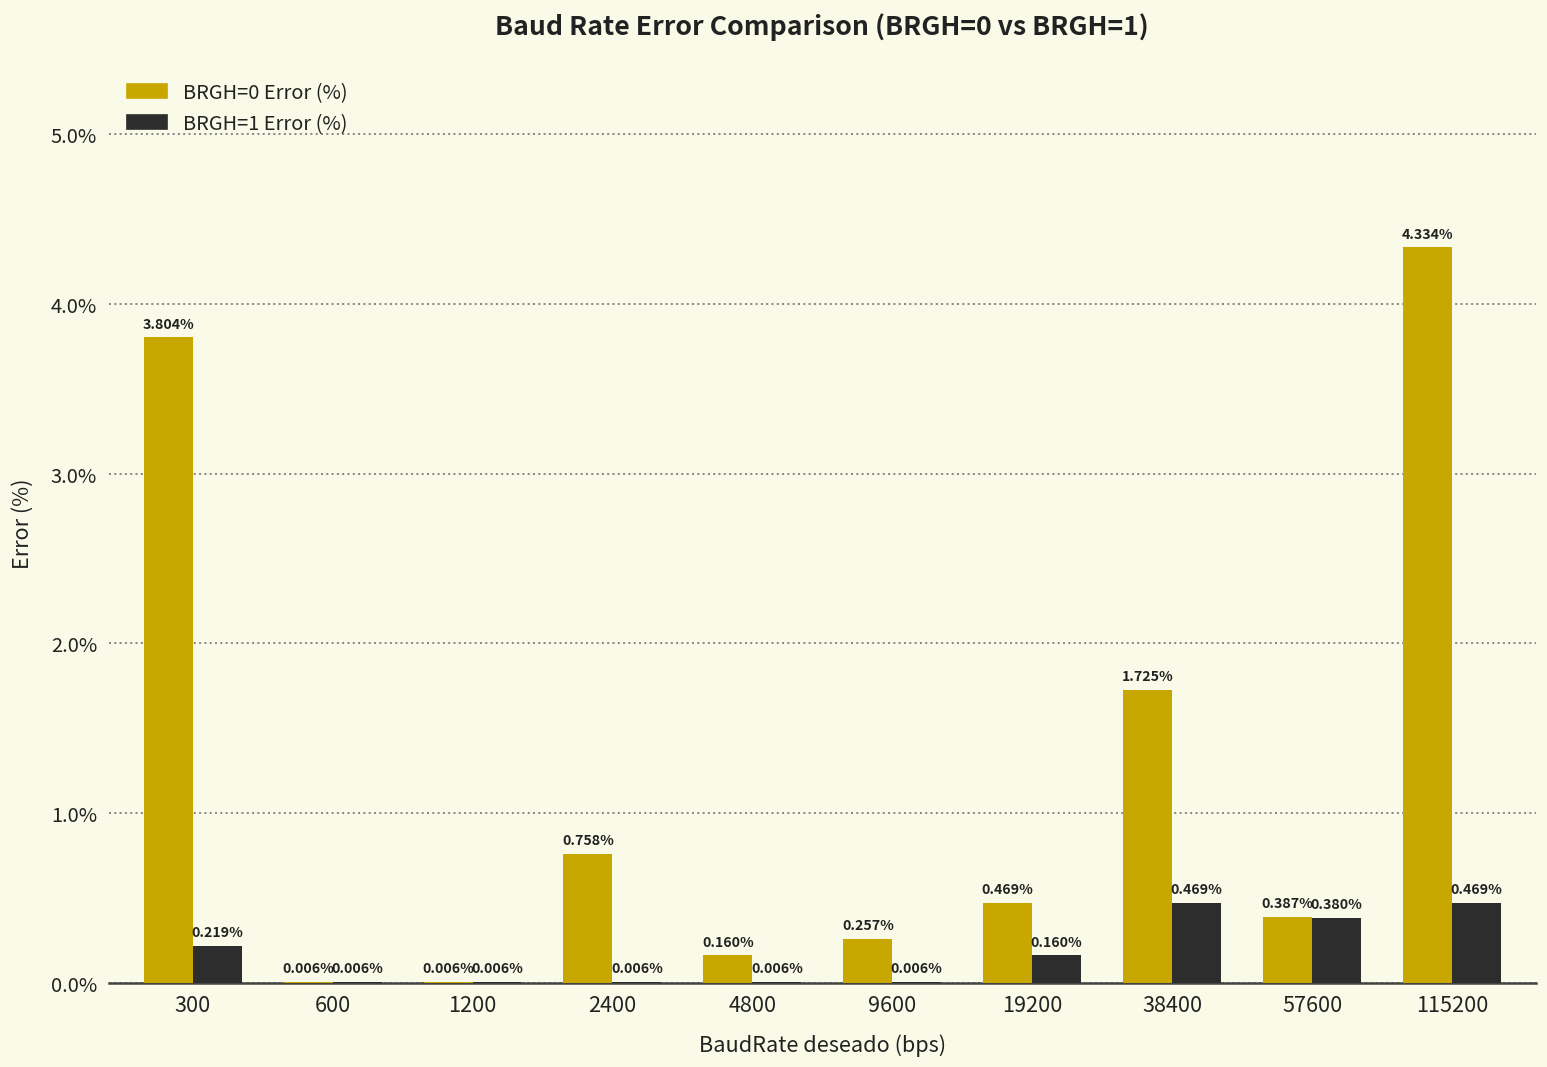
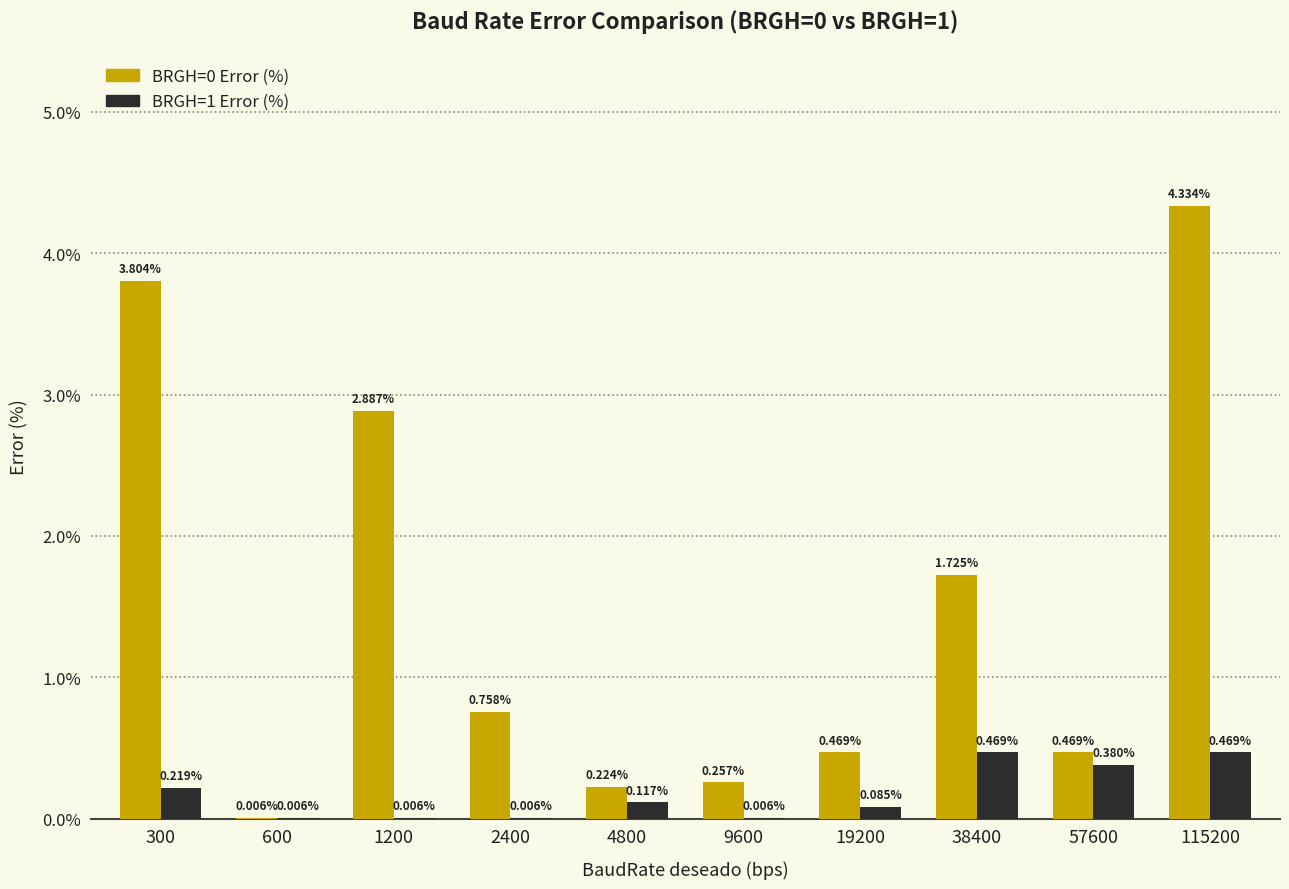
BRGH=0 Error (%), 1200: 0.006% -> 2.887%
BRGH=0 Error (%), 4800: 0.160% -> 0.224%
BRGH=1 Error (%), 4800: 0.006% -> 0.117%
BRGH=1 Error (%), 19200: 0.160% -> 0.085%
BRGH=0 Error (%), 57600: 0.387% -> 0.469%
